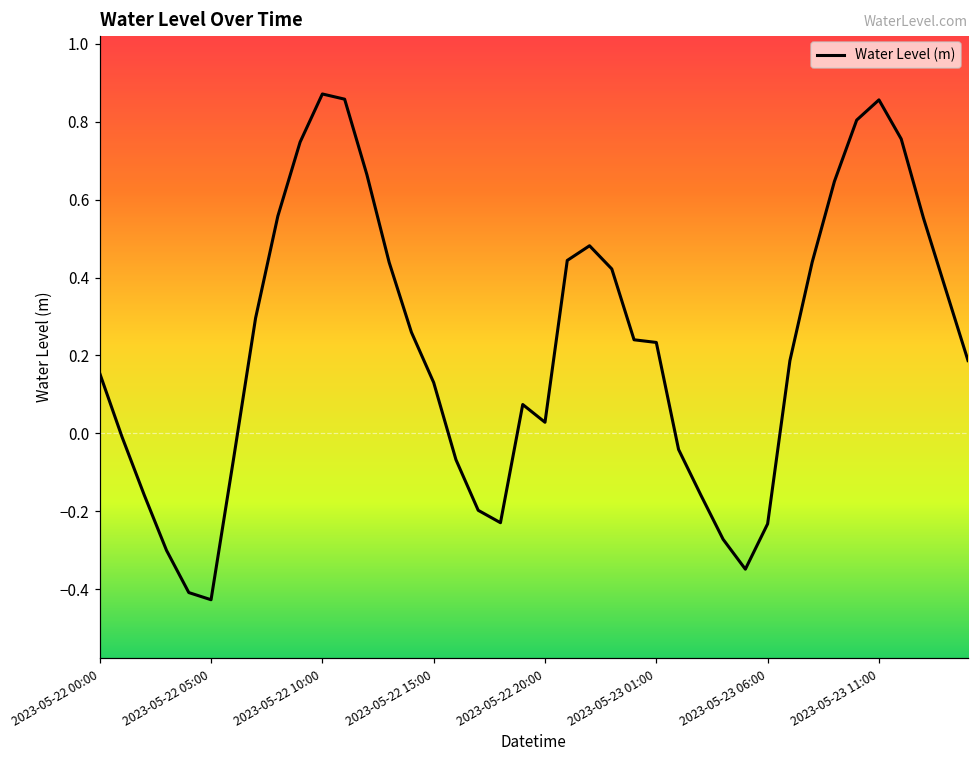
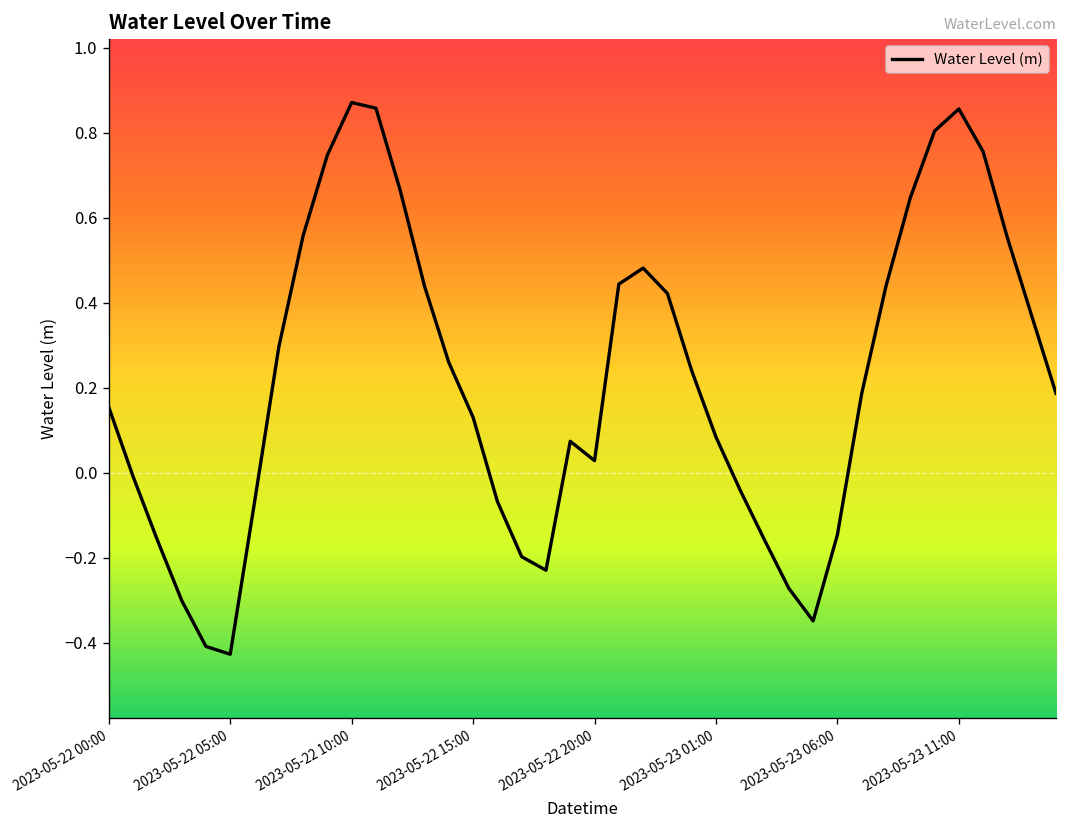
2023-05-23 01:00: 0.23 -> 0.08
2023-05-23 06:00: -0.23 -> -0.15
